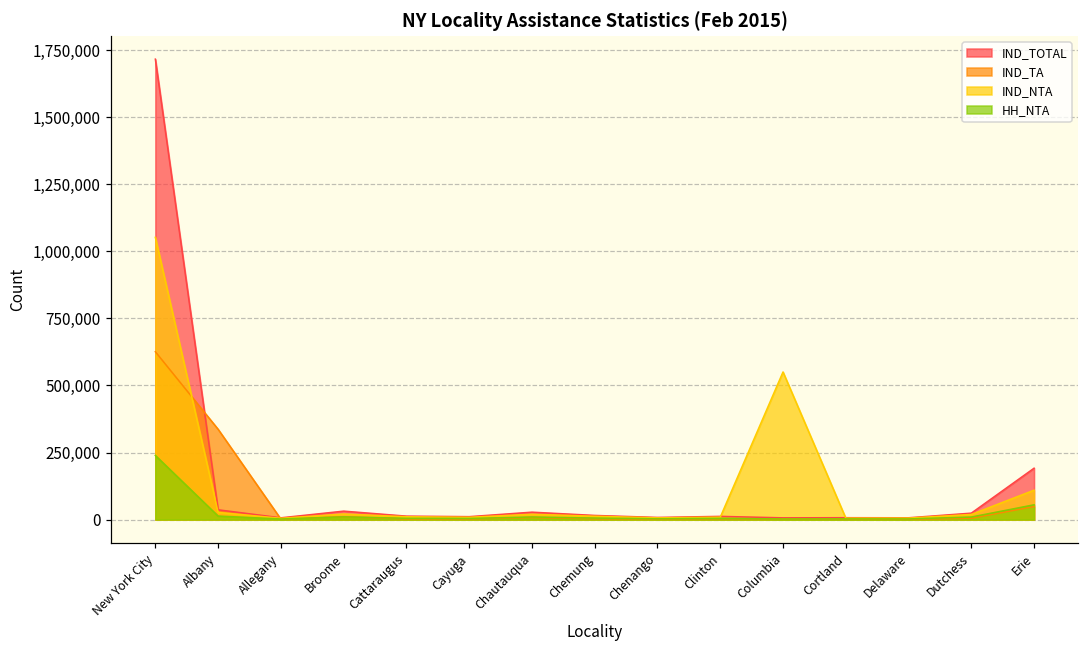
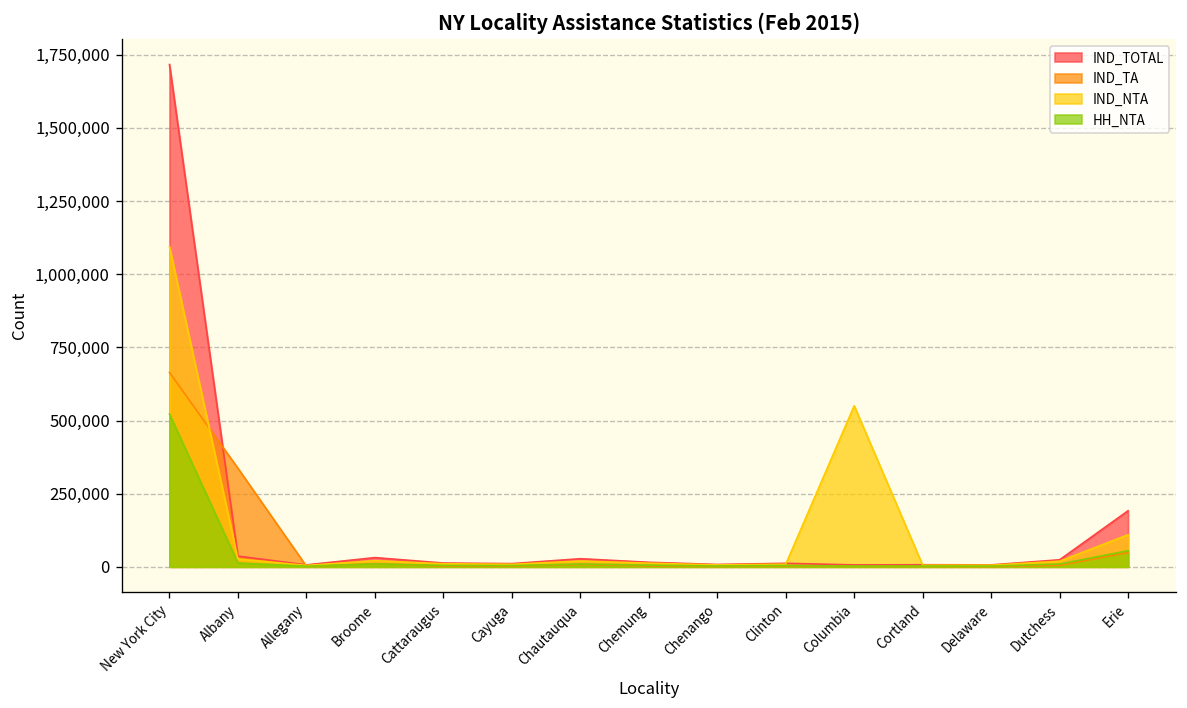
IND_TA, New York City: 630,000 -> 660,000
IND_NTA, New York City: 1,050,000 -> 1,090,000
HH_NTA, New York City: 240,000 -> 520,000
